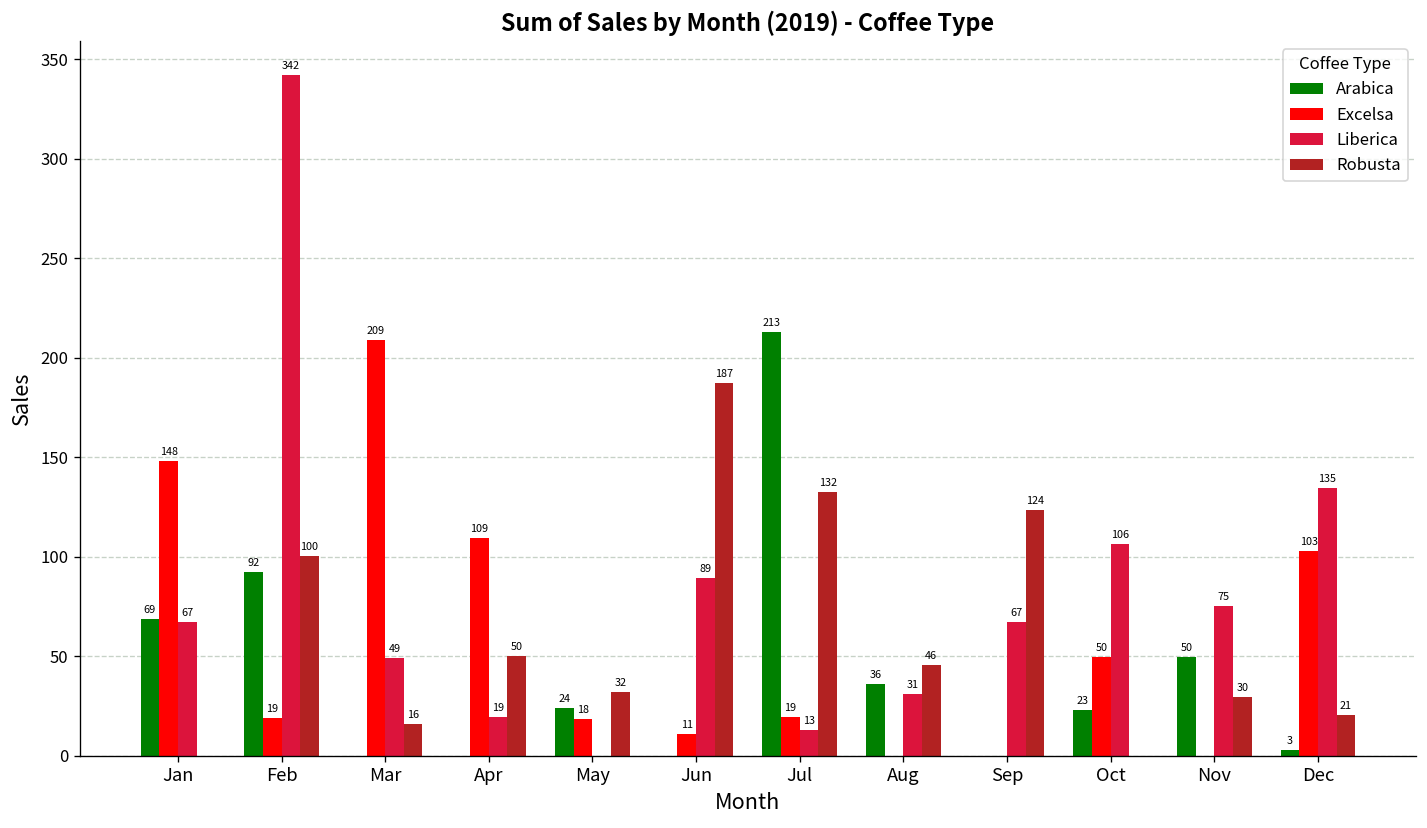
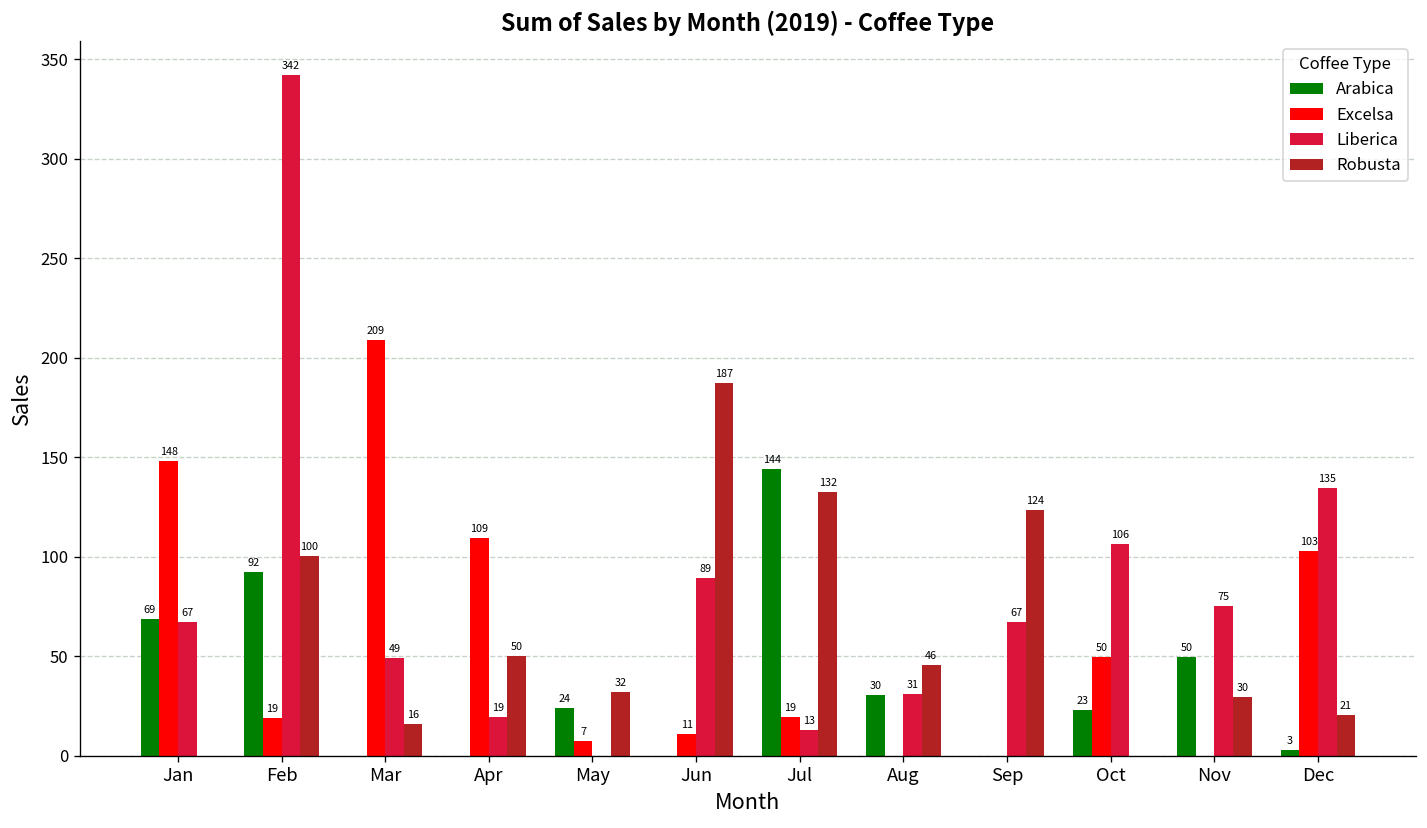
Excelsa, May: 18 -> 7
Arabica, Jul: 213 -> 144
Arabica, Aug: 36 -> 30
